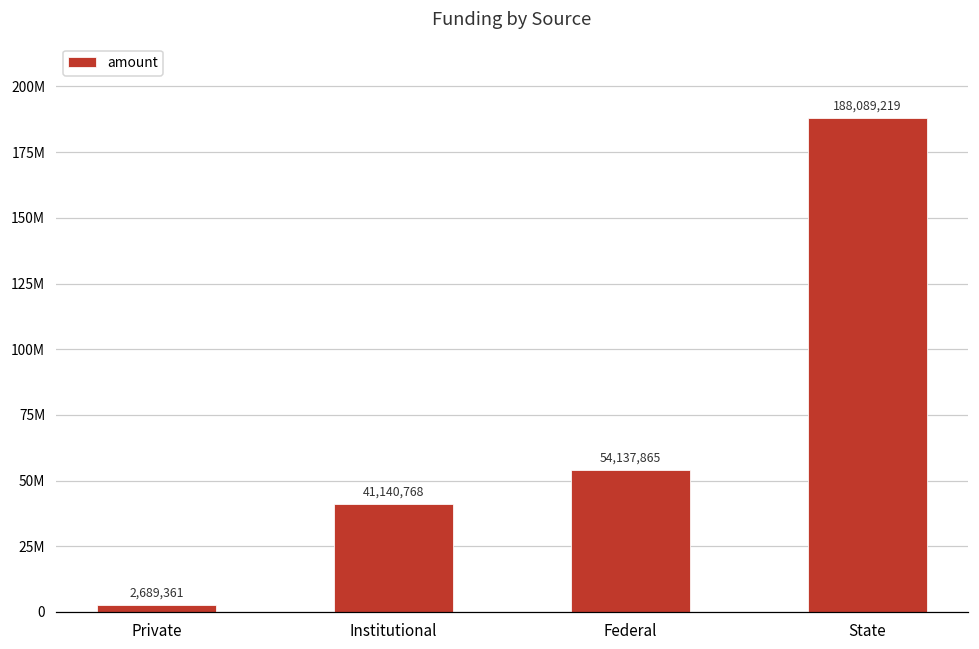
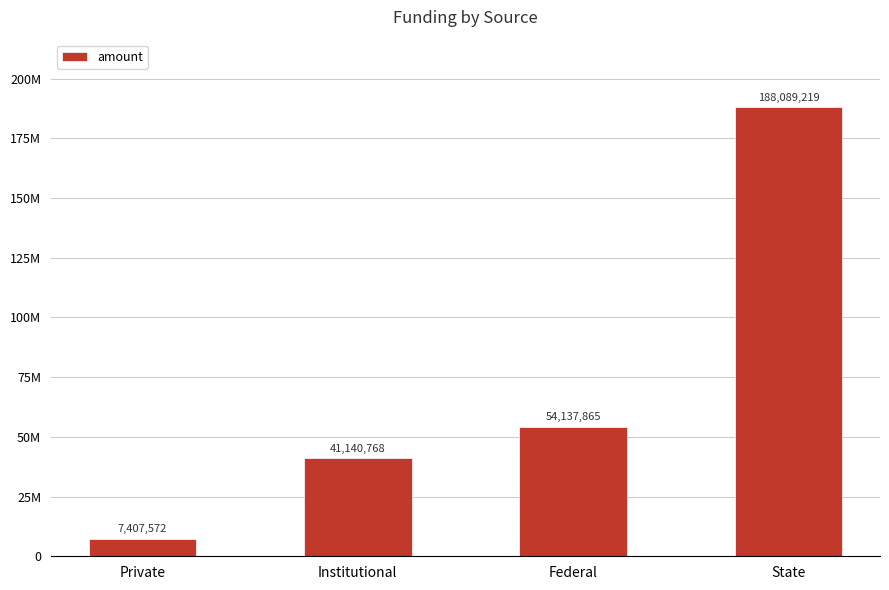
Private: 2,689,361 -> 7,407,572
